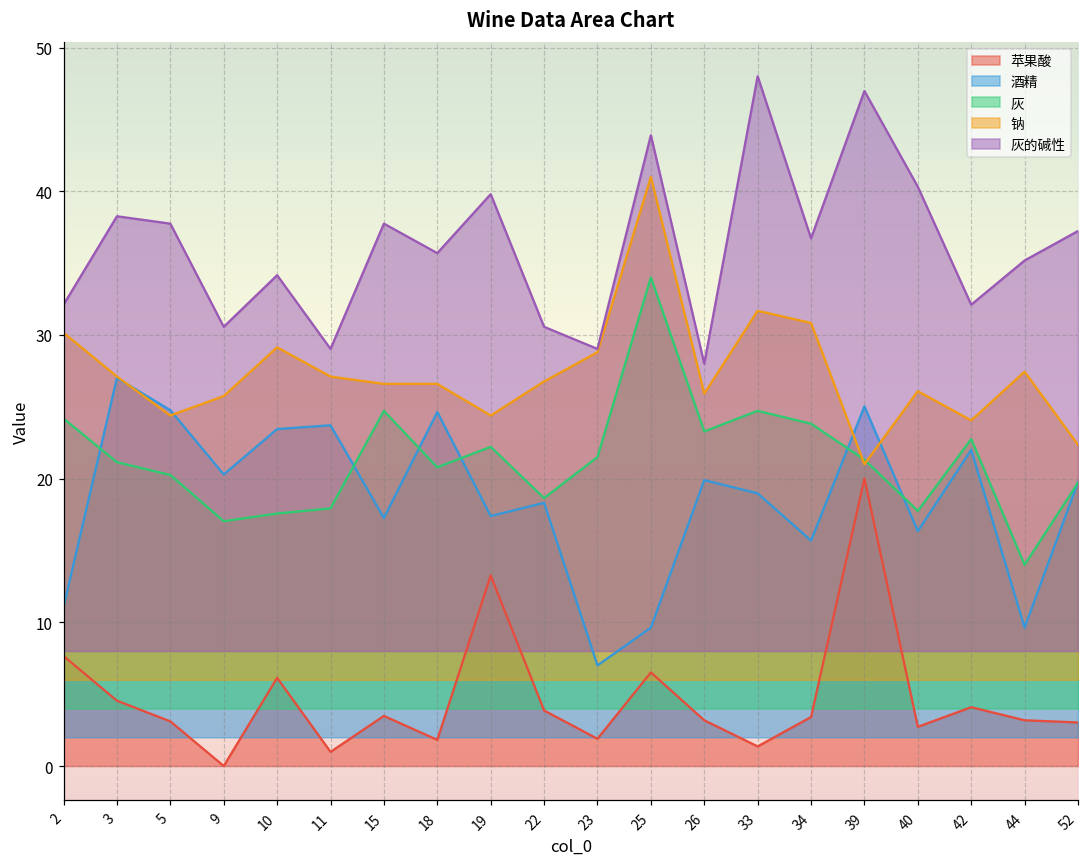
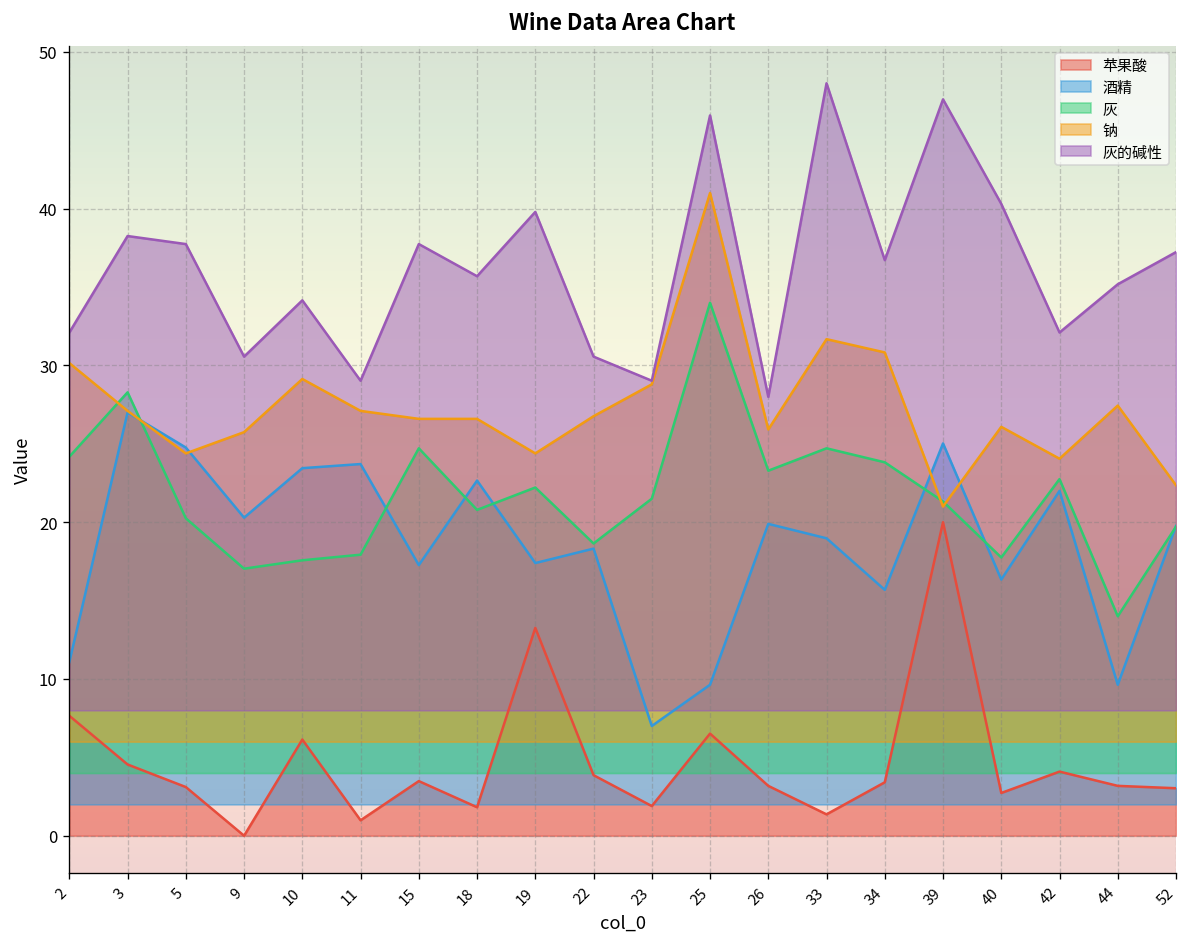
灰, 3: 21.1 -> 28.3
酒精, 18: 24.6 -> 22.7
灰的碱性, 25: 43.9 -> 45.9
